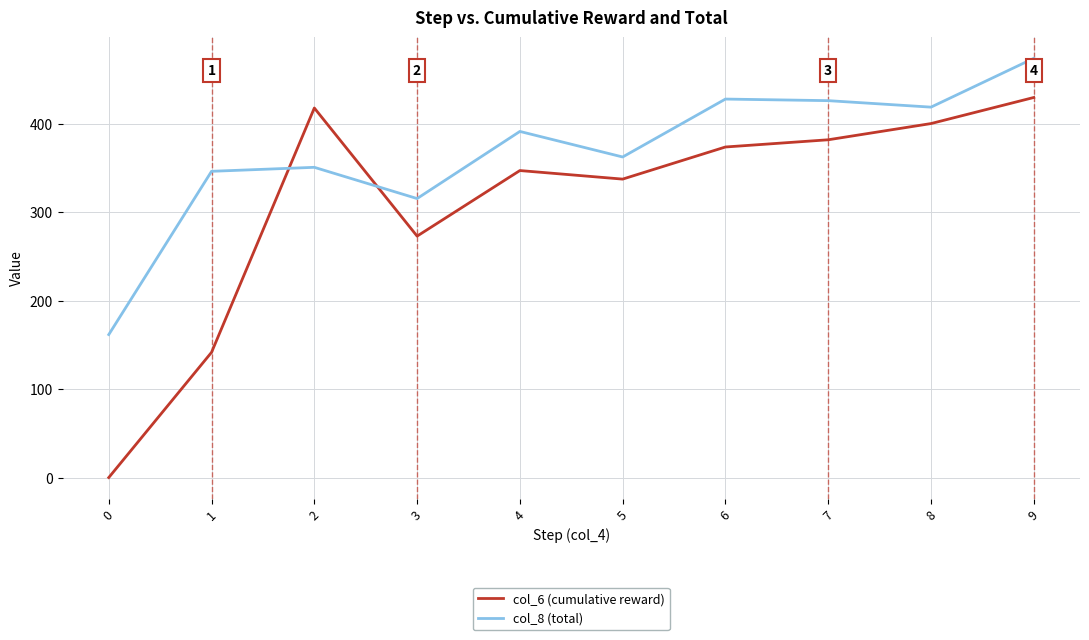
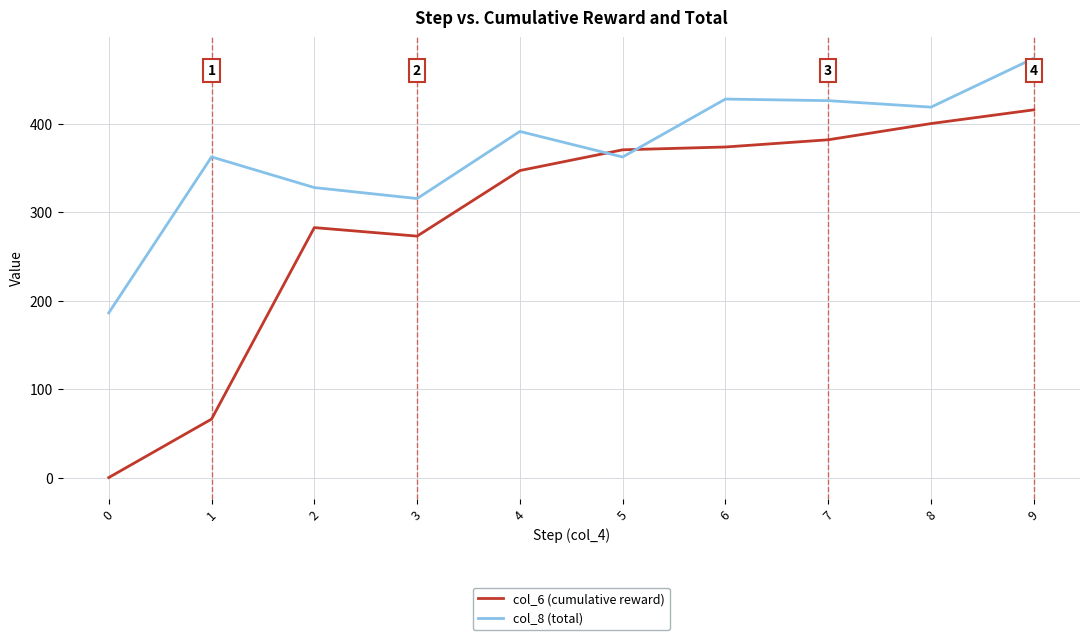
col_8 (total), 0: 160 -> 190
col_6 (cumulative reward), 1: 140 -> 70
col_8 (total), 1: 350 -> 360
col_6 (cumulative reward), 2: 420 -> 280
col_8 (total), 2: 350 -> 330
col_6 (cumulative reward), 5: 340 -> 370
col_6 (cumulative reward), 9: 430 -> 420
